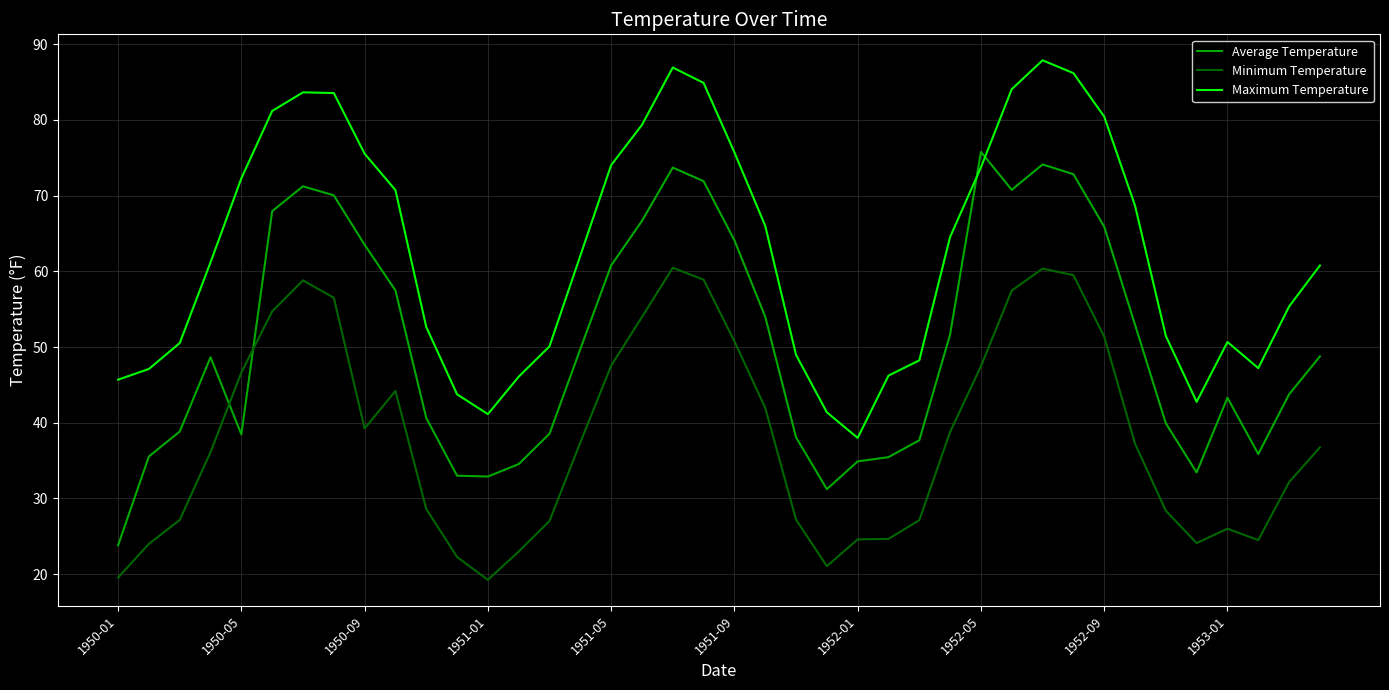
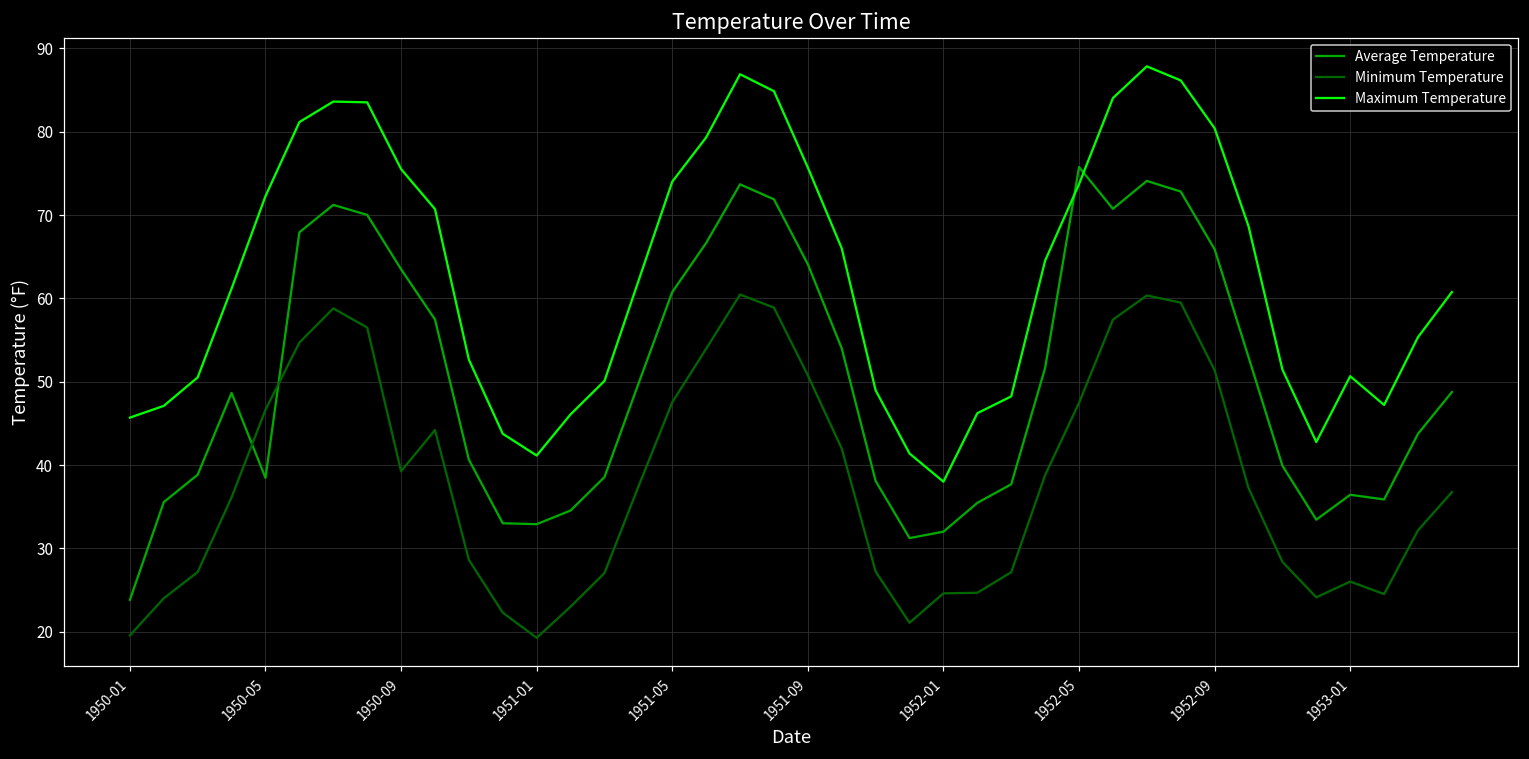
Average Temperature, 1952-01: 35 -> 32
Average Temperature, 1953-01: 43 -> 36
